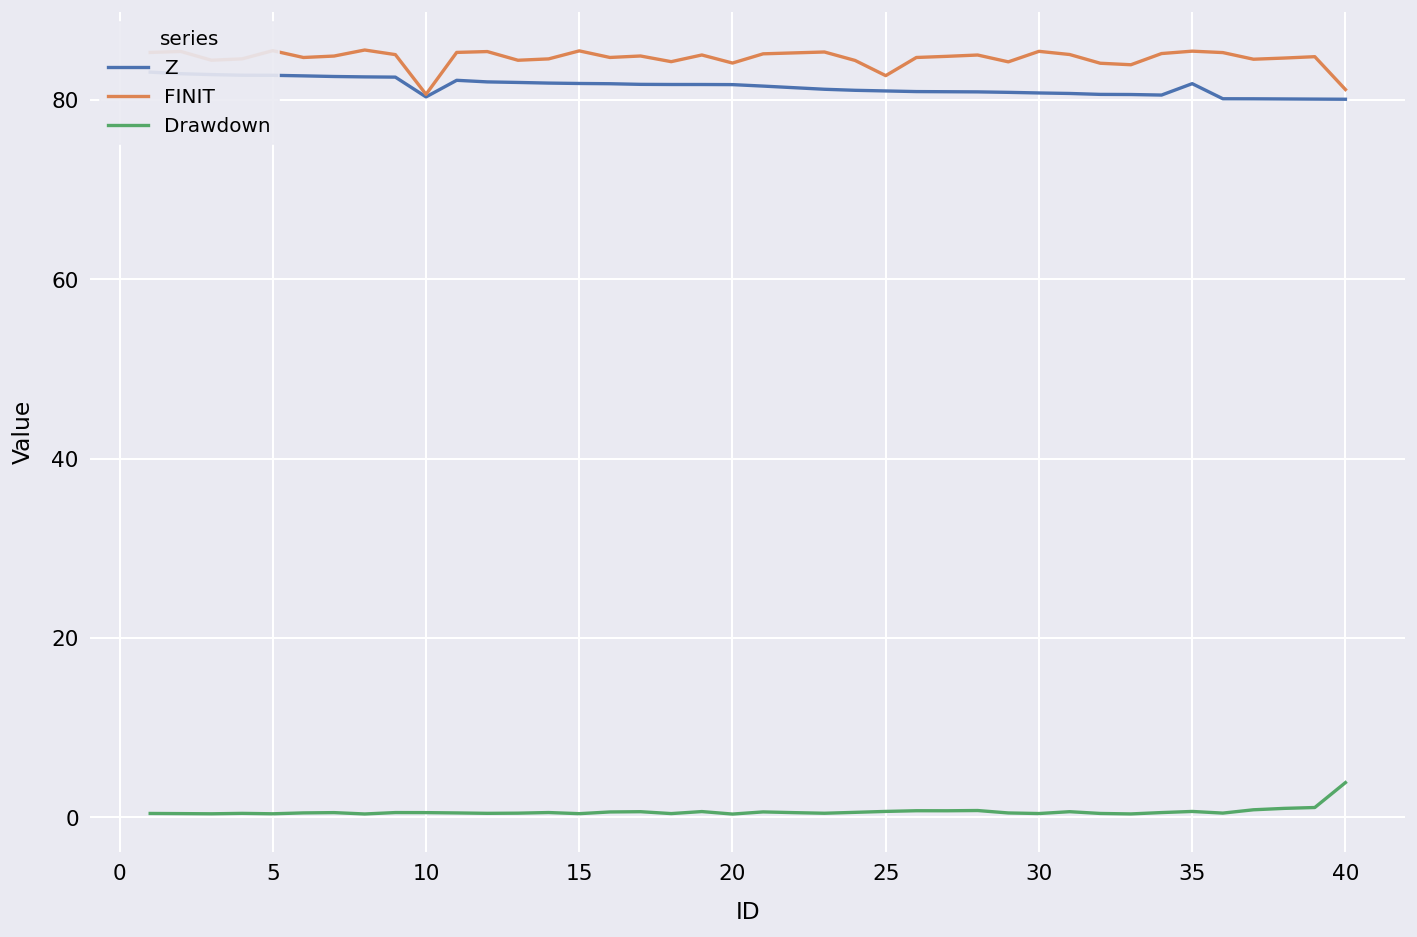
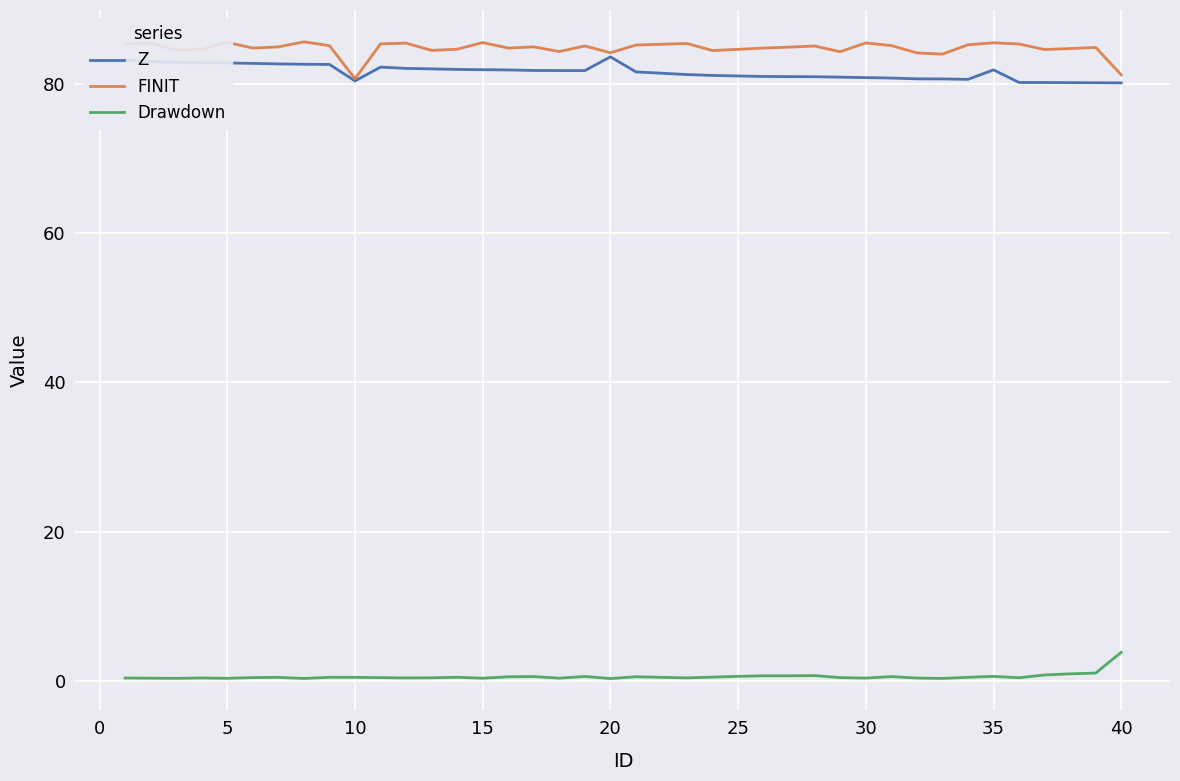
Z, 20: 82 -> 84
FINIT, 25: 83 -> 85
